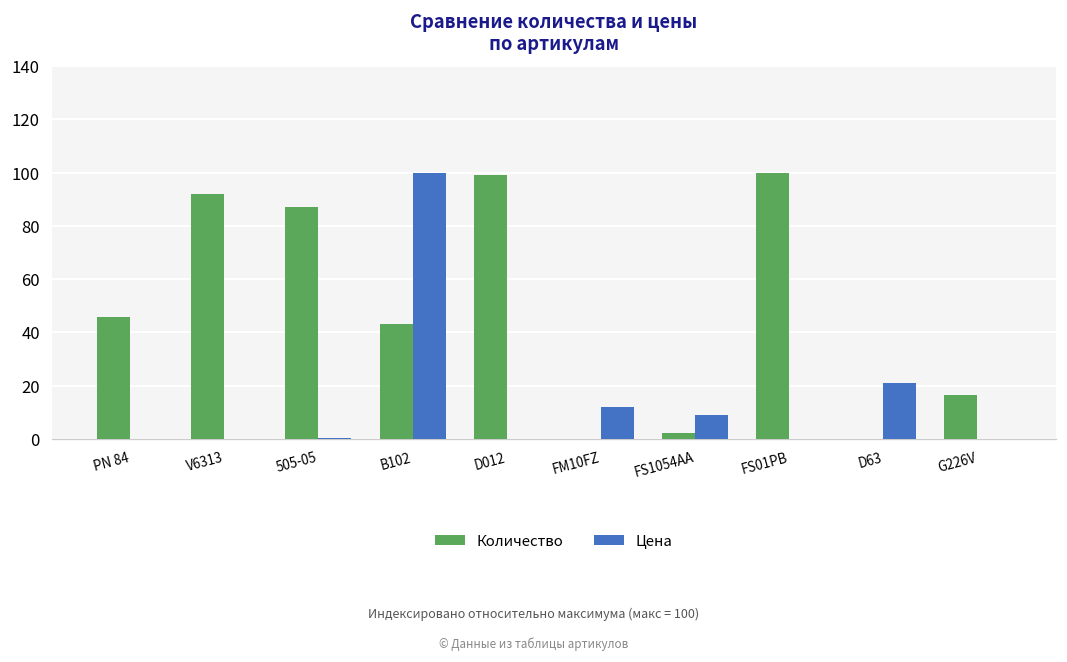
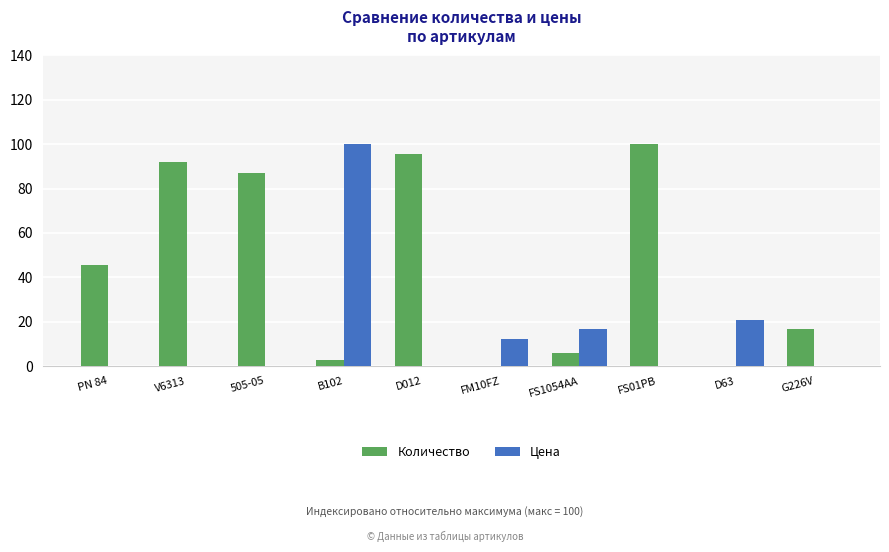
Количество, B102: 43 -> 3
Количество, D012: 99 -> 95
Количество, FS1054AA: 2 -> 6
Цена, FS1054AA: 9 -> 17
